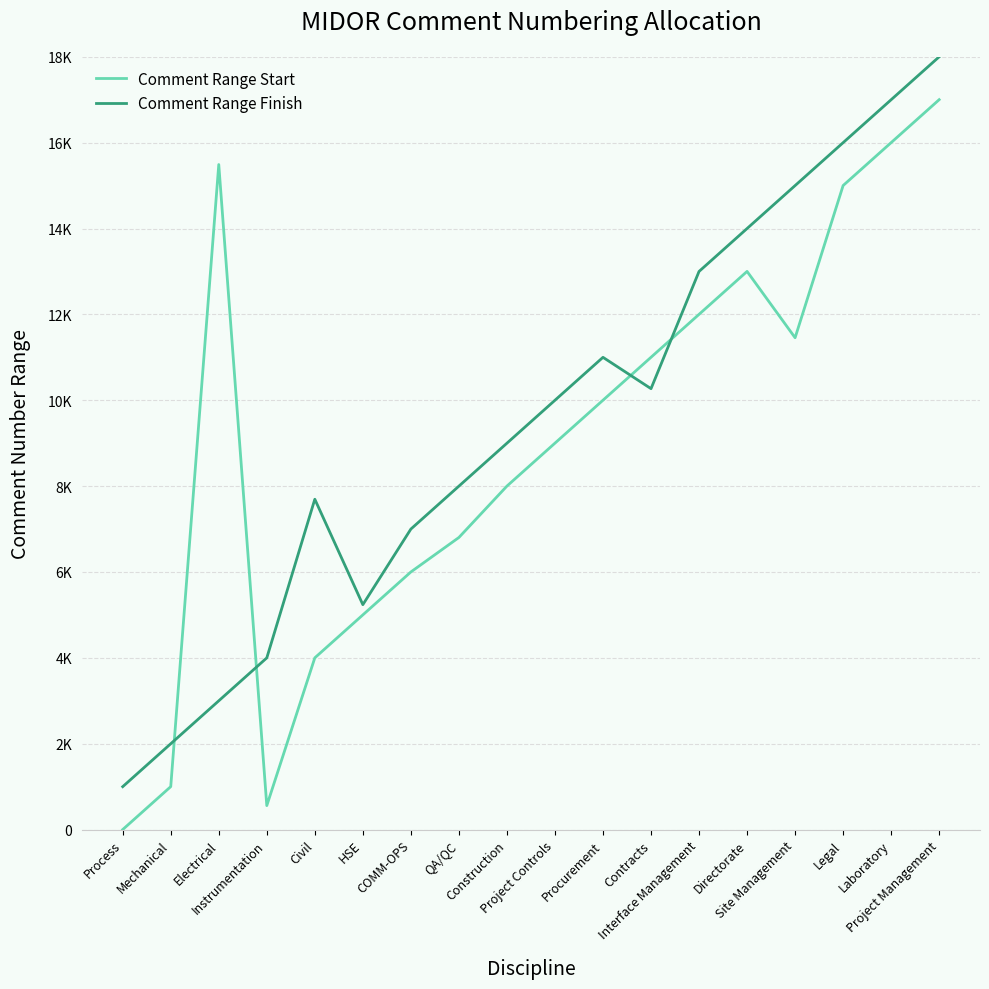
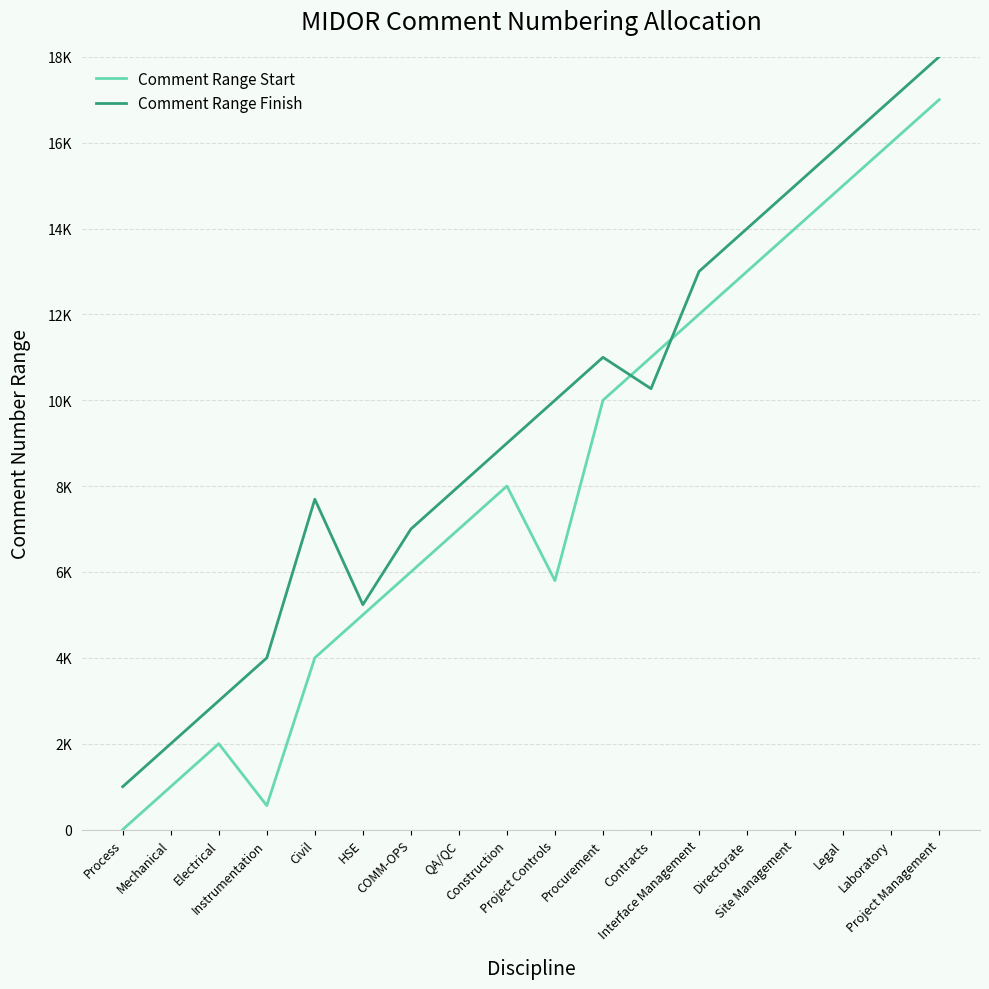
Comment Range Start, Electrical: 15500 -> 2000
Comment Range Start, QA/QC: 6800 -> 7000
Comment Range Start, Project Controls: 9000 -> 5800
Comment Range Start, Site Management: 11500 -> 14000
